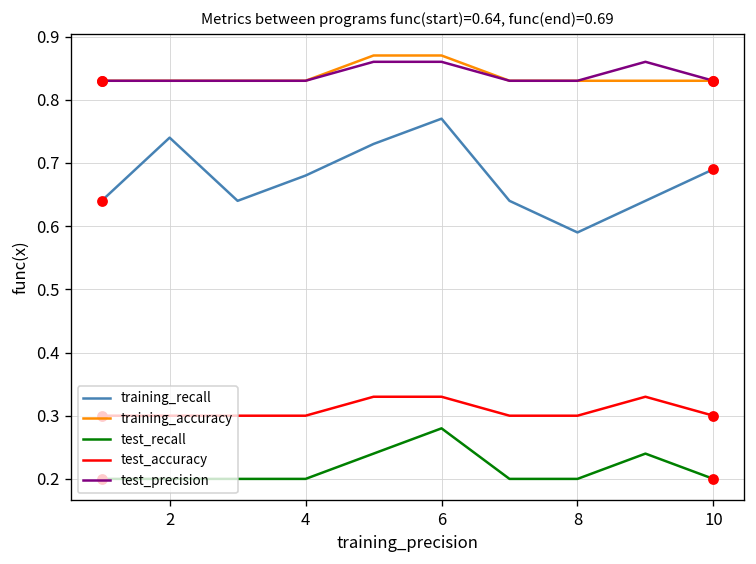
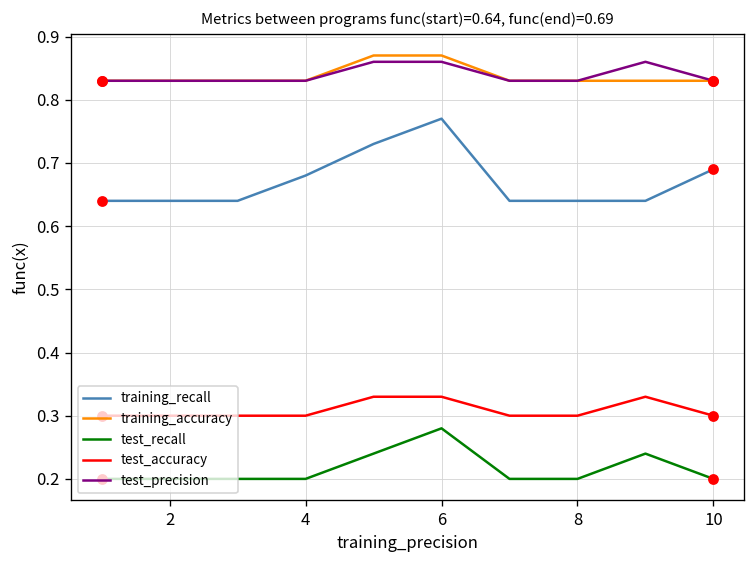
training_recall, 2: 0.74 -> 0.64
training_recall, 8: 0.59 -> 0.64
